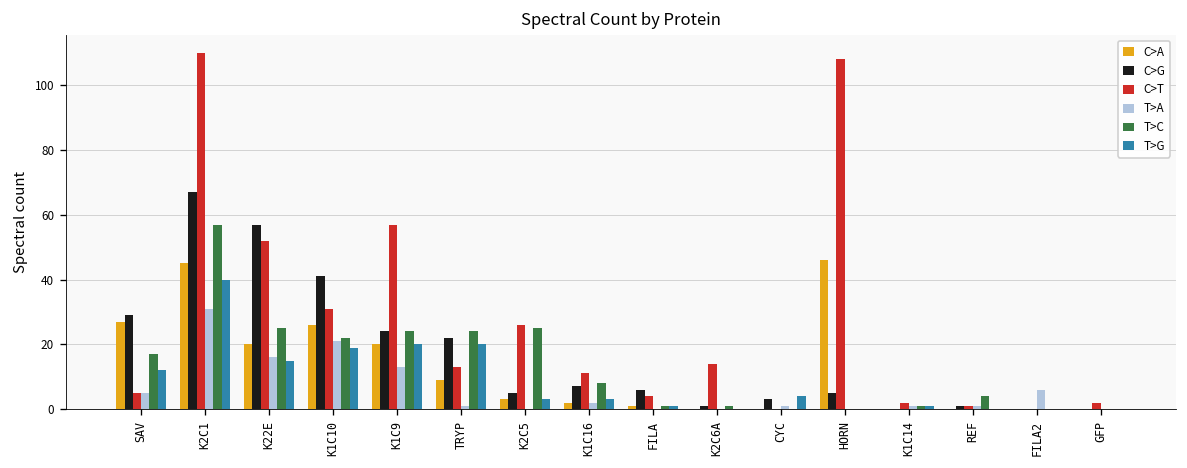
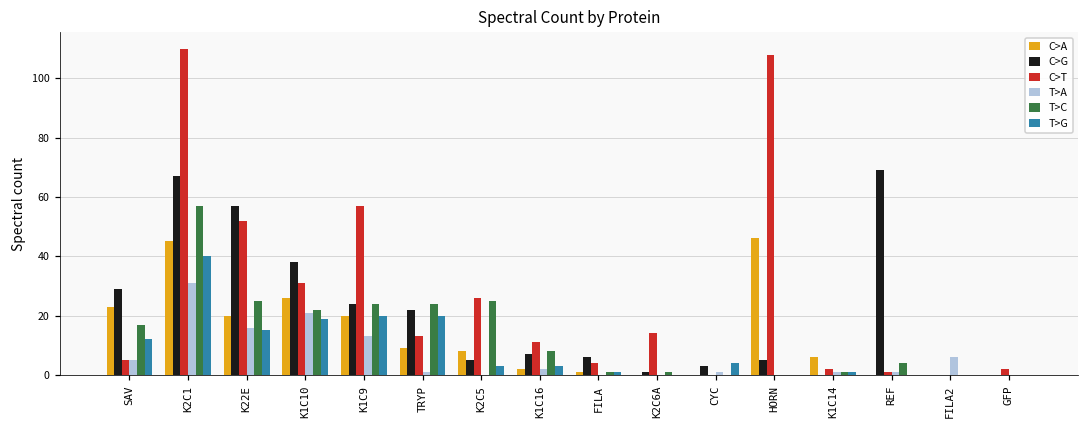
C>A, SAV: 27 -> 23
C>G, K1C10: 41 -> 38
C>A, K2C5: 3 -> 8
C>A, K1C14: 0 -> 6
C>G, REF: 1 -> 69
